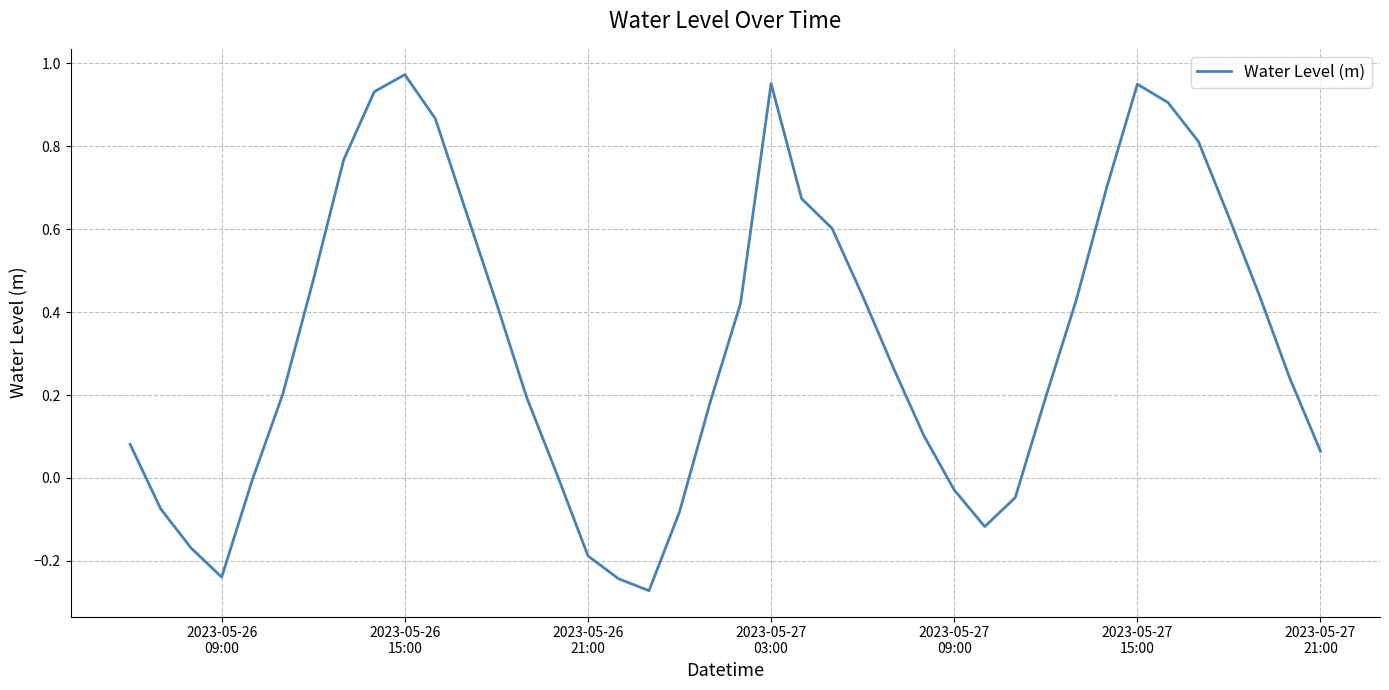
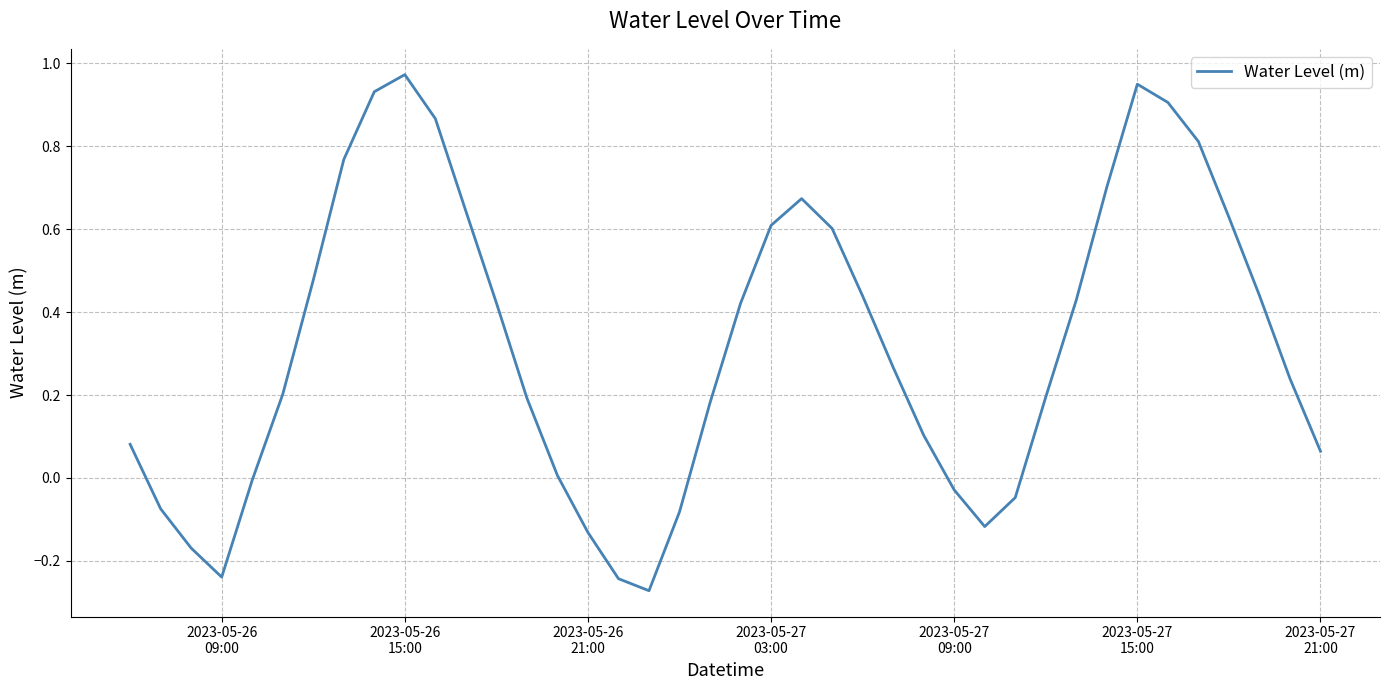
2023-05-26 21:00: -0.19 -> -0.13
2023-05-27 03:00: 0.95 -> 0.61
